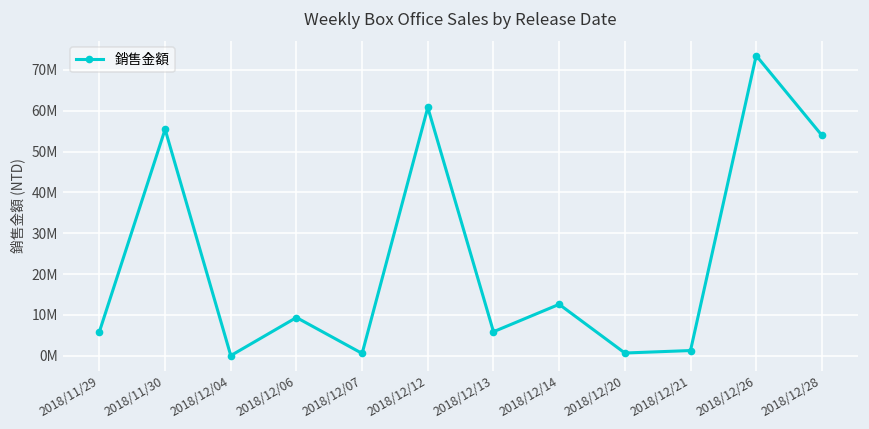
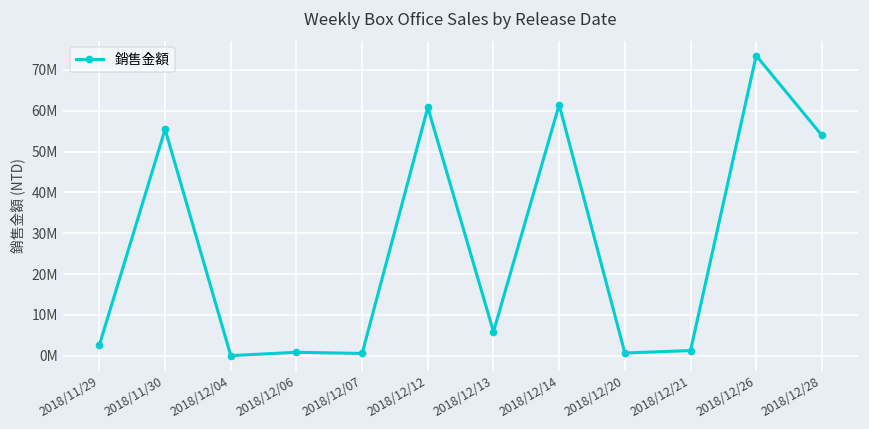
2018/11/29: 6000000 -> 3000000
2018/12/06: 9000000 -> 1000000
2018/12/14: 13000000 -> 61000000
